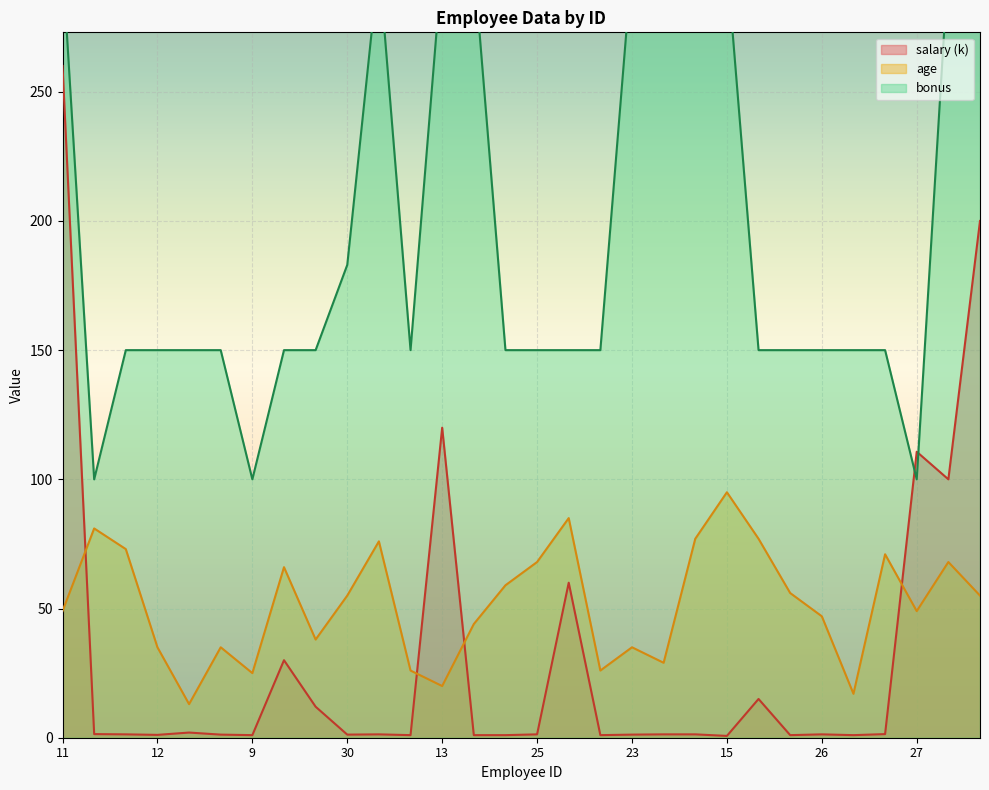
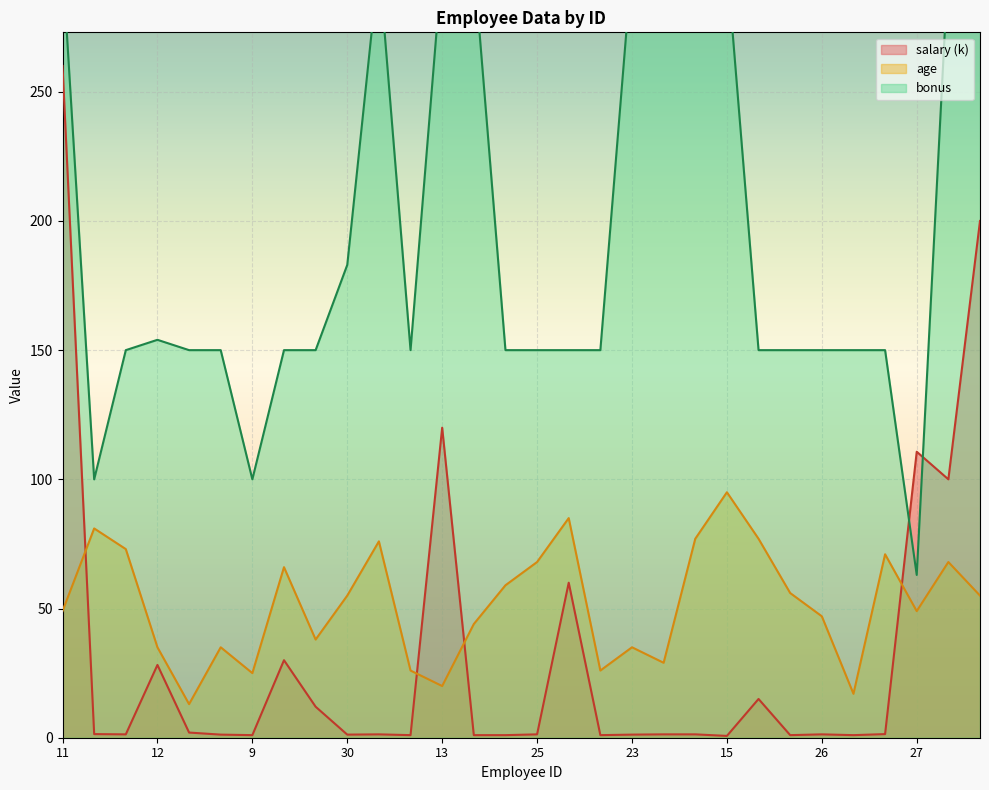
salary (k), 12: 1 -> 28
bonus, 12: 150 -> 154
bonus, 27: 100 -> 63
